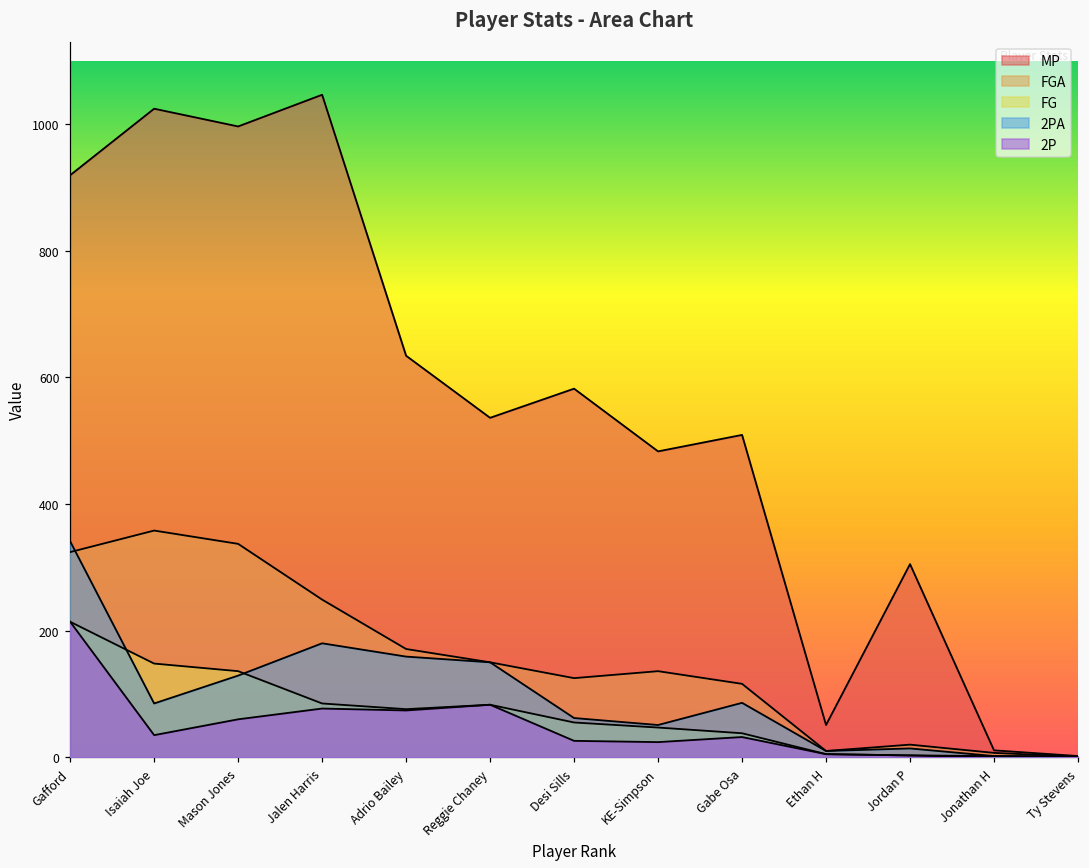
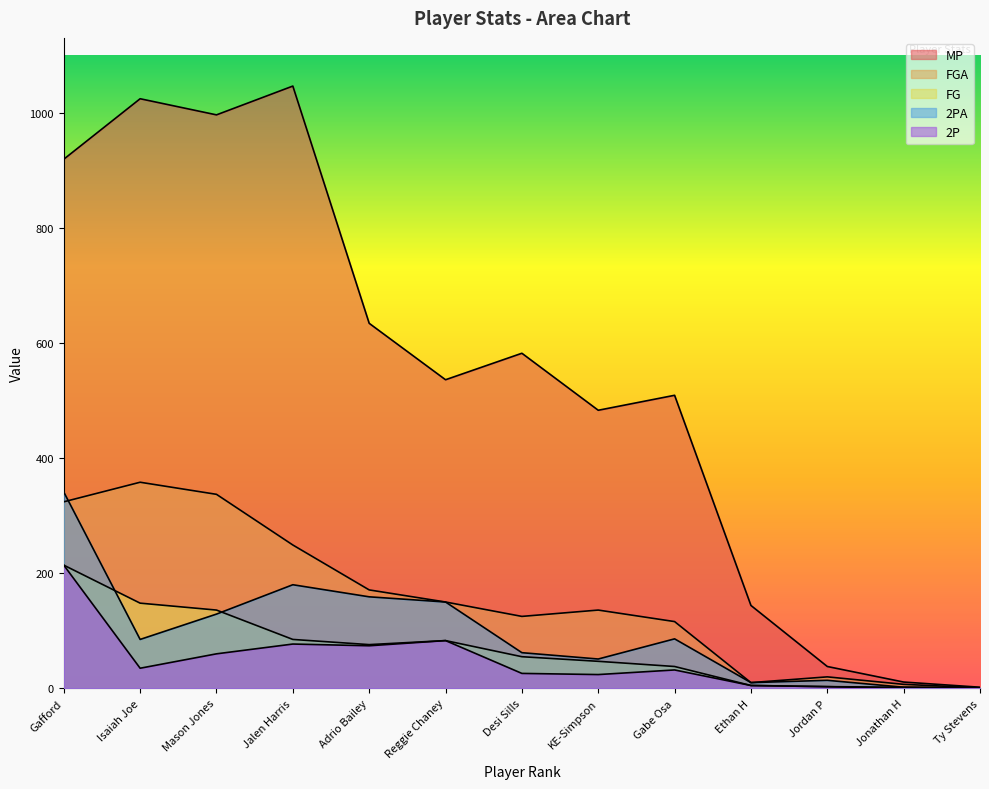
MP, Ethan H: 50 -> 140
MP, Jordan P: 310 -> 40
